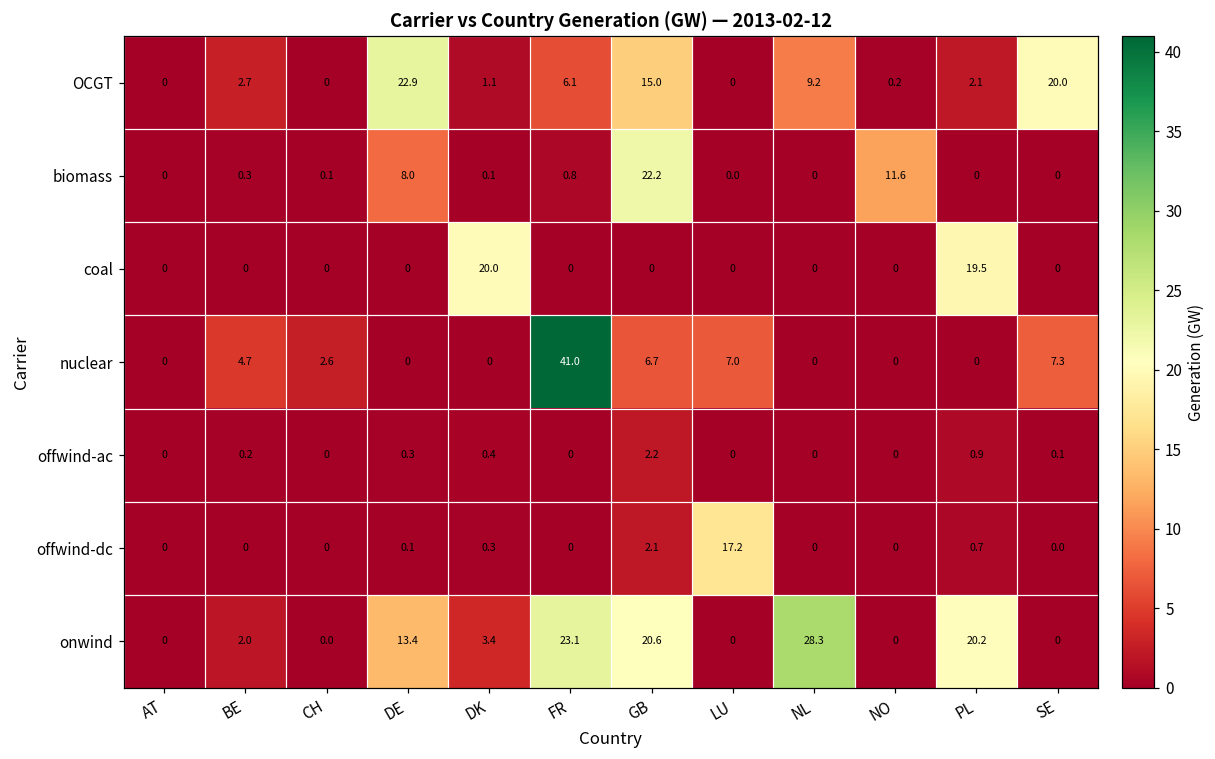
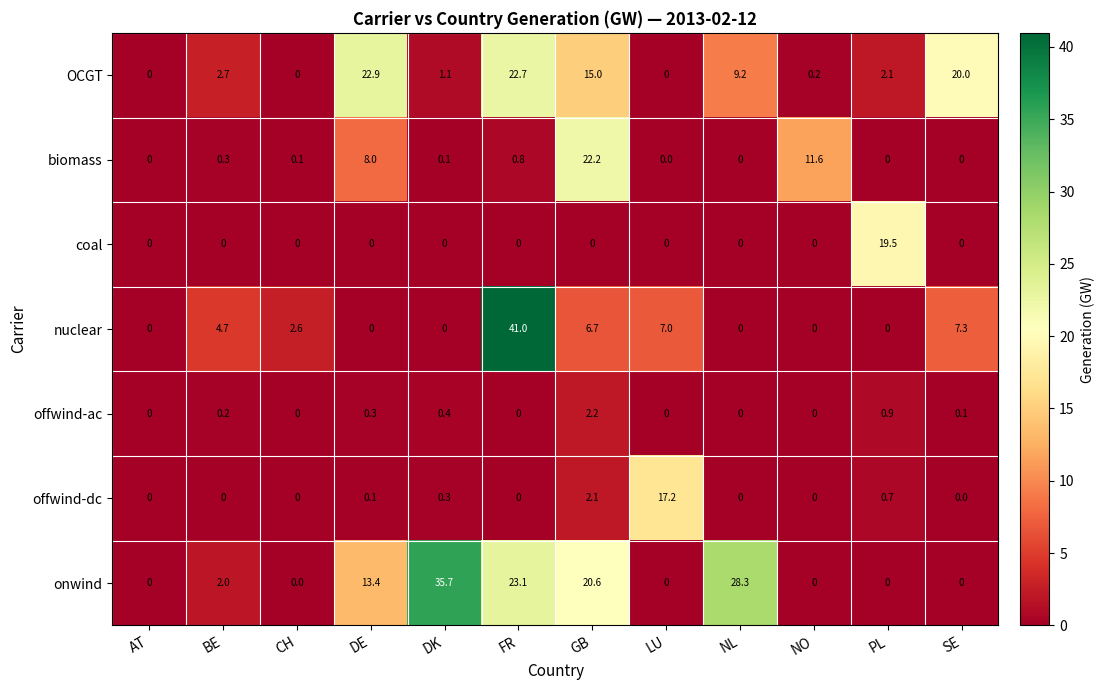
OCGT, FR: 6.1 -> 22.7
coal, DK: 20.0 -> 0
onwind, DK: 3.4 -> 35.7
onwind, PL: 20.2 -> 0
